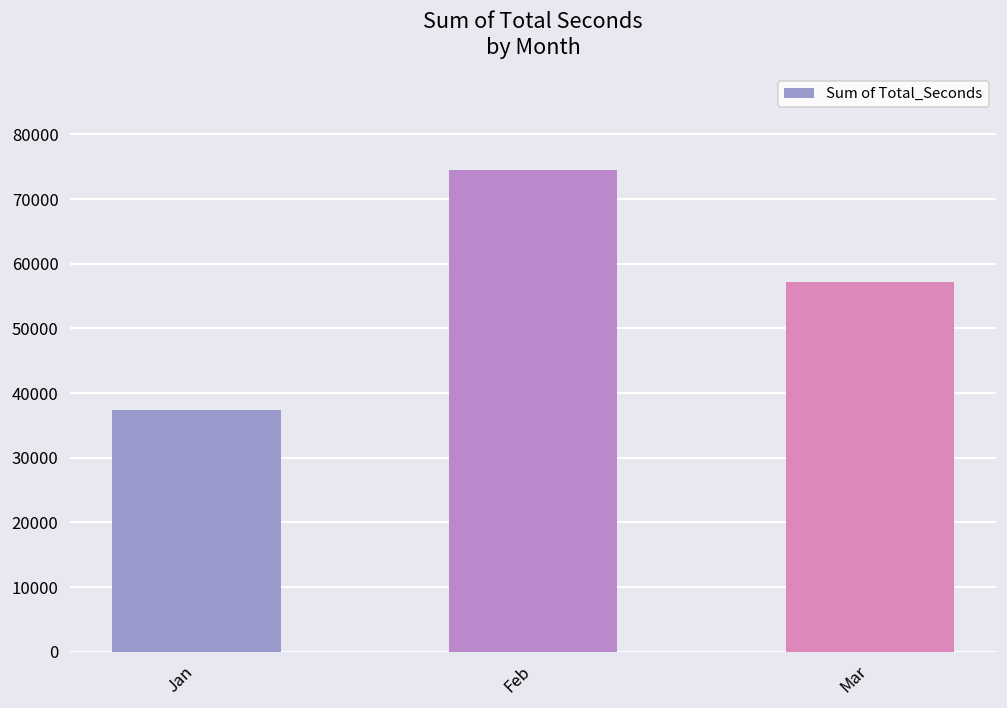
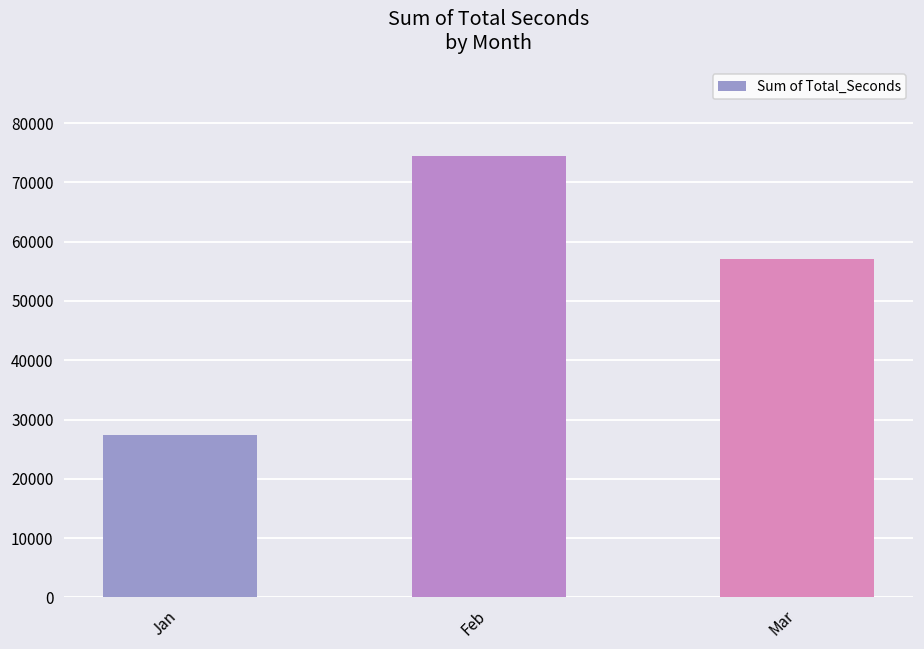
Jan: 37000 -> 27000
